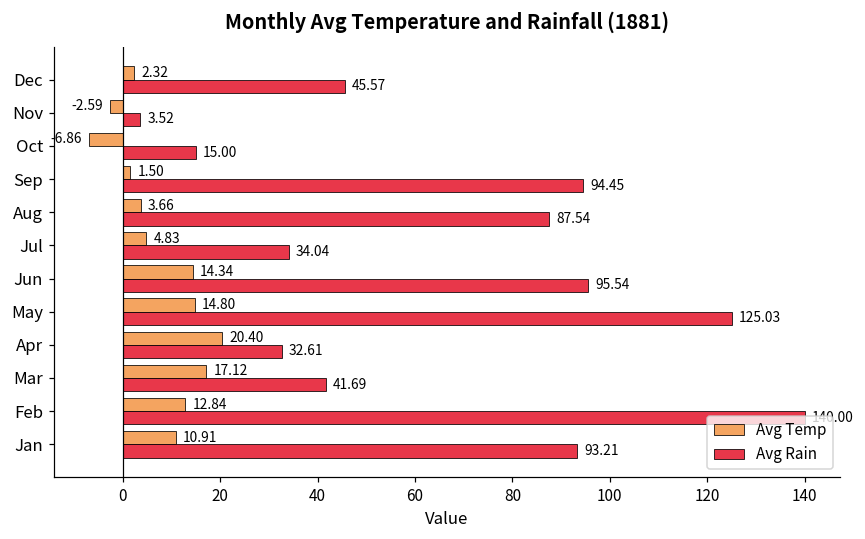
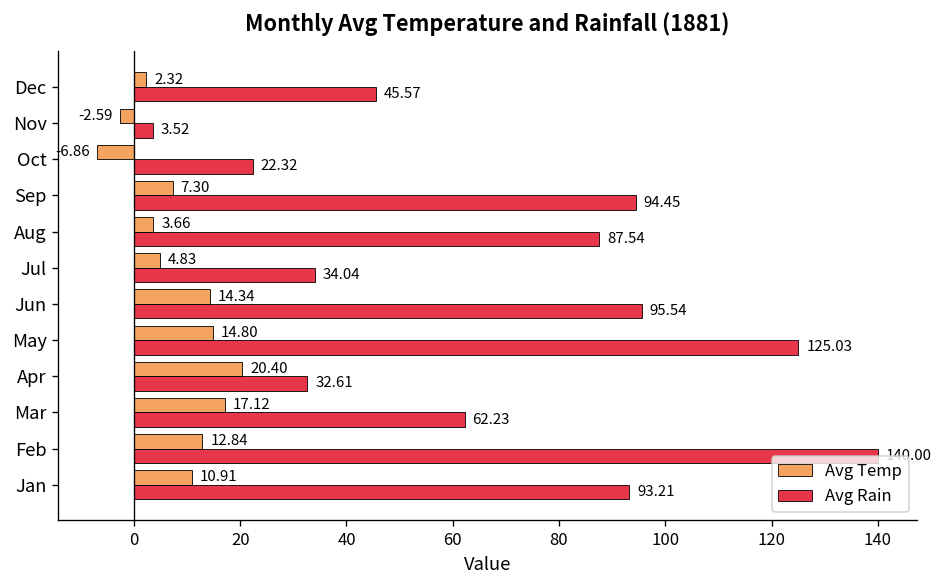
Avg Rain, Oct: 15.00 -> 22.32
Avg Temp, Sep: 1.50 -> 7.30
Avg Rain, Mar: 41.69 -> 62.23
